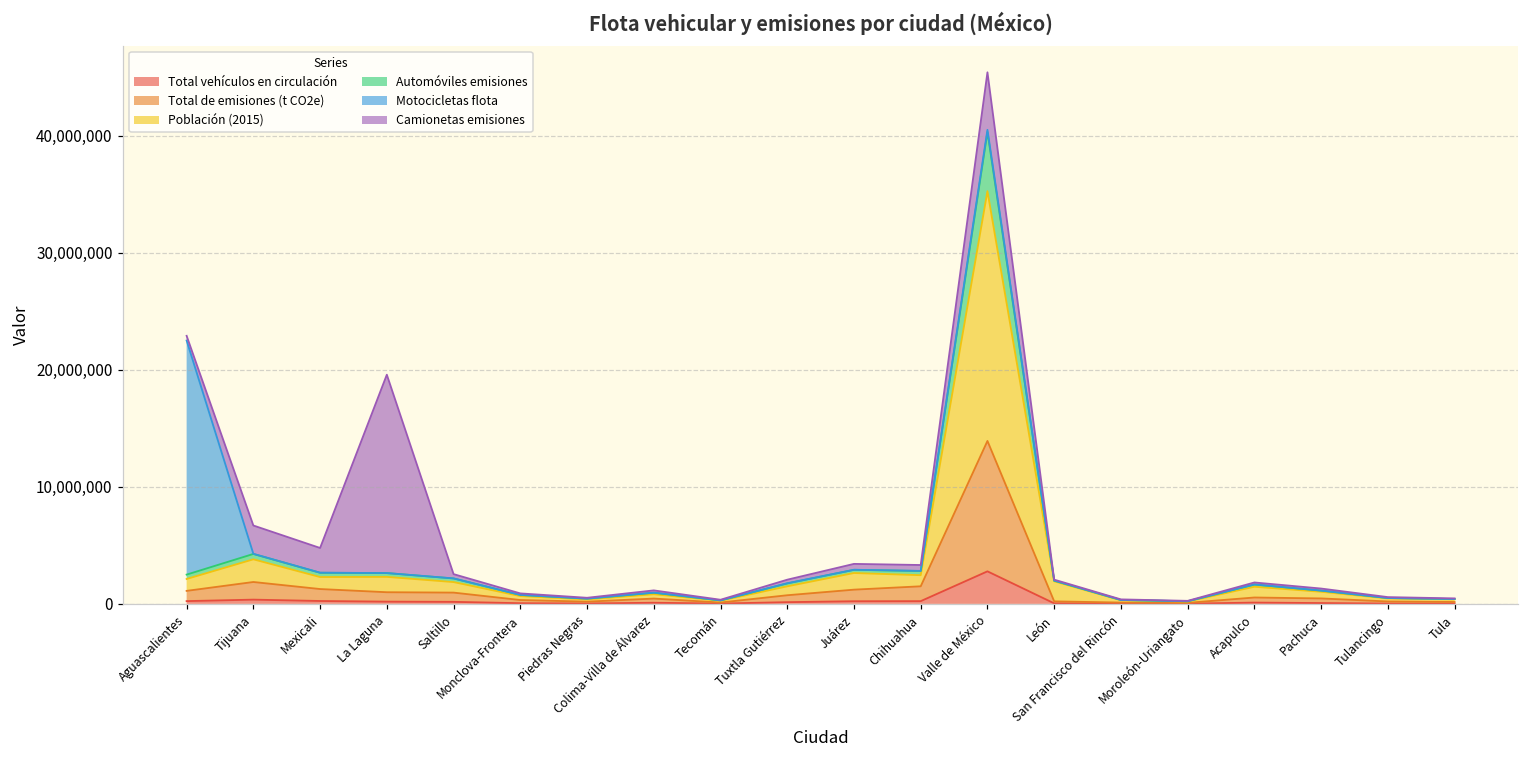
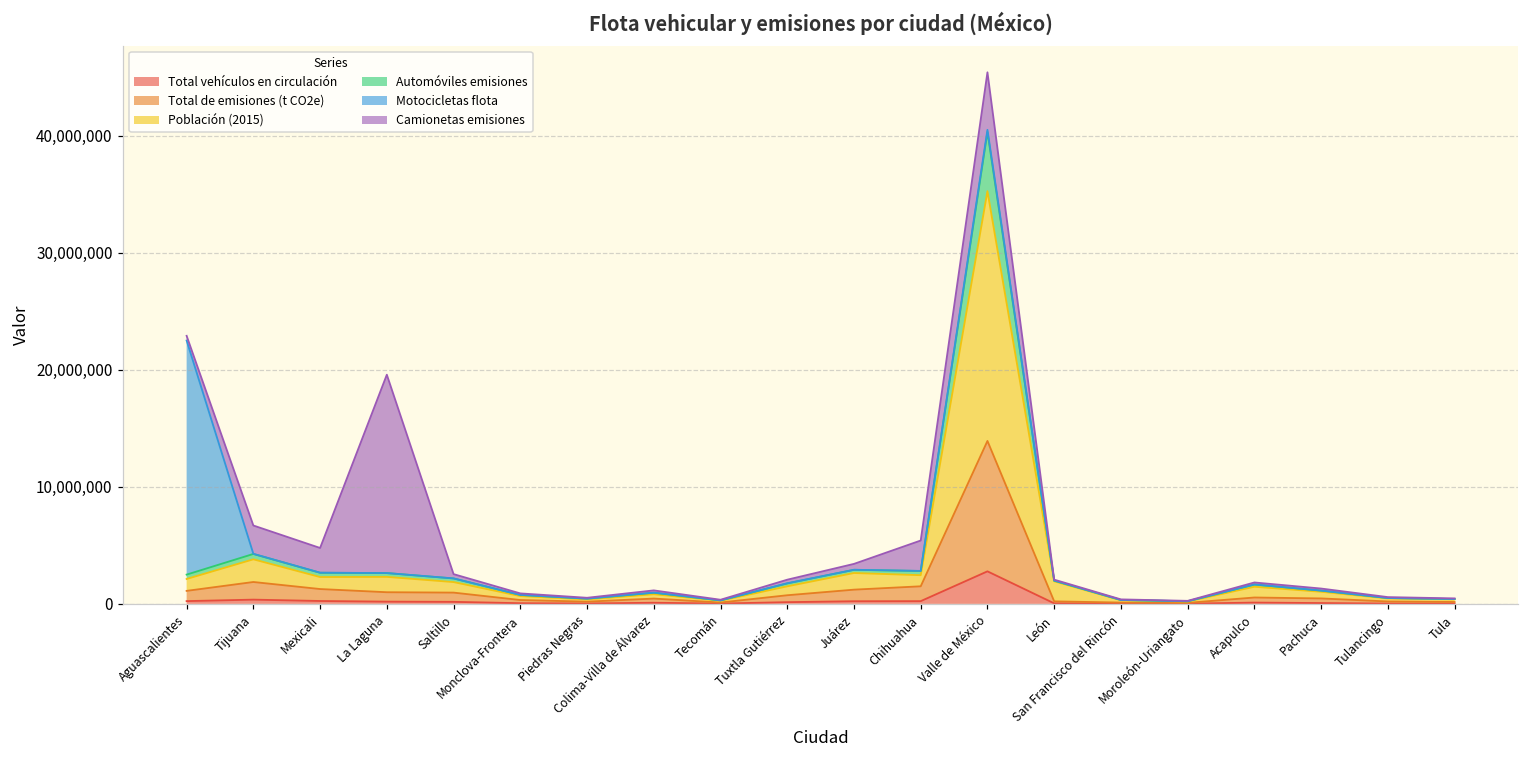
Camionetas emisiones, Chihuahua: 500,000 -> 2,600,000
